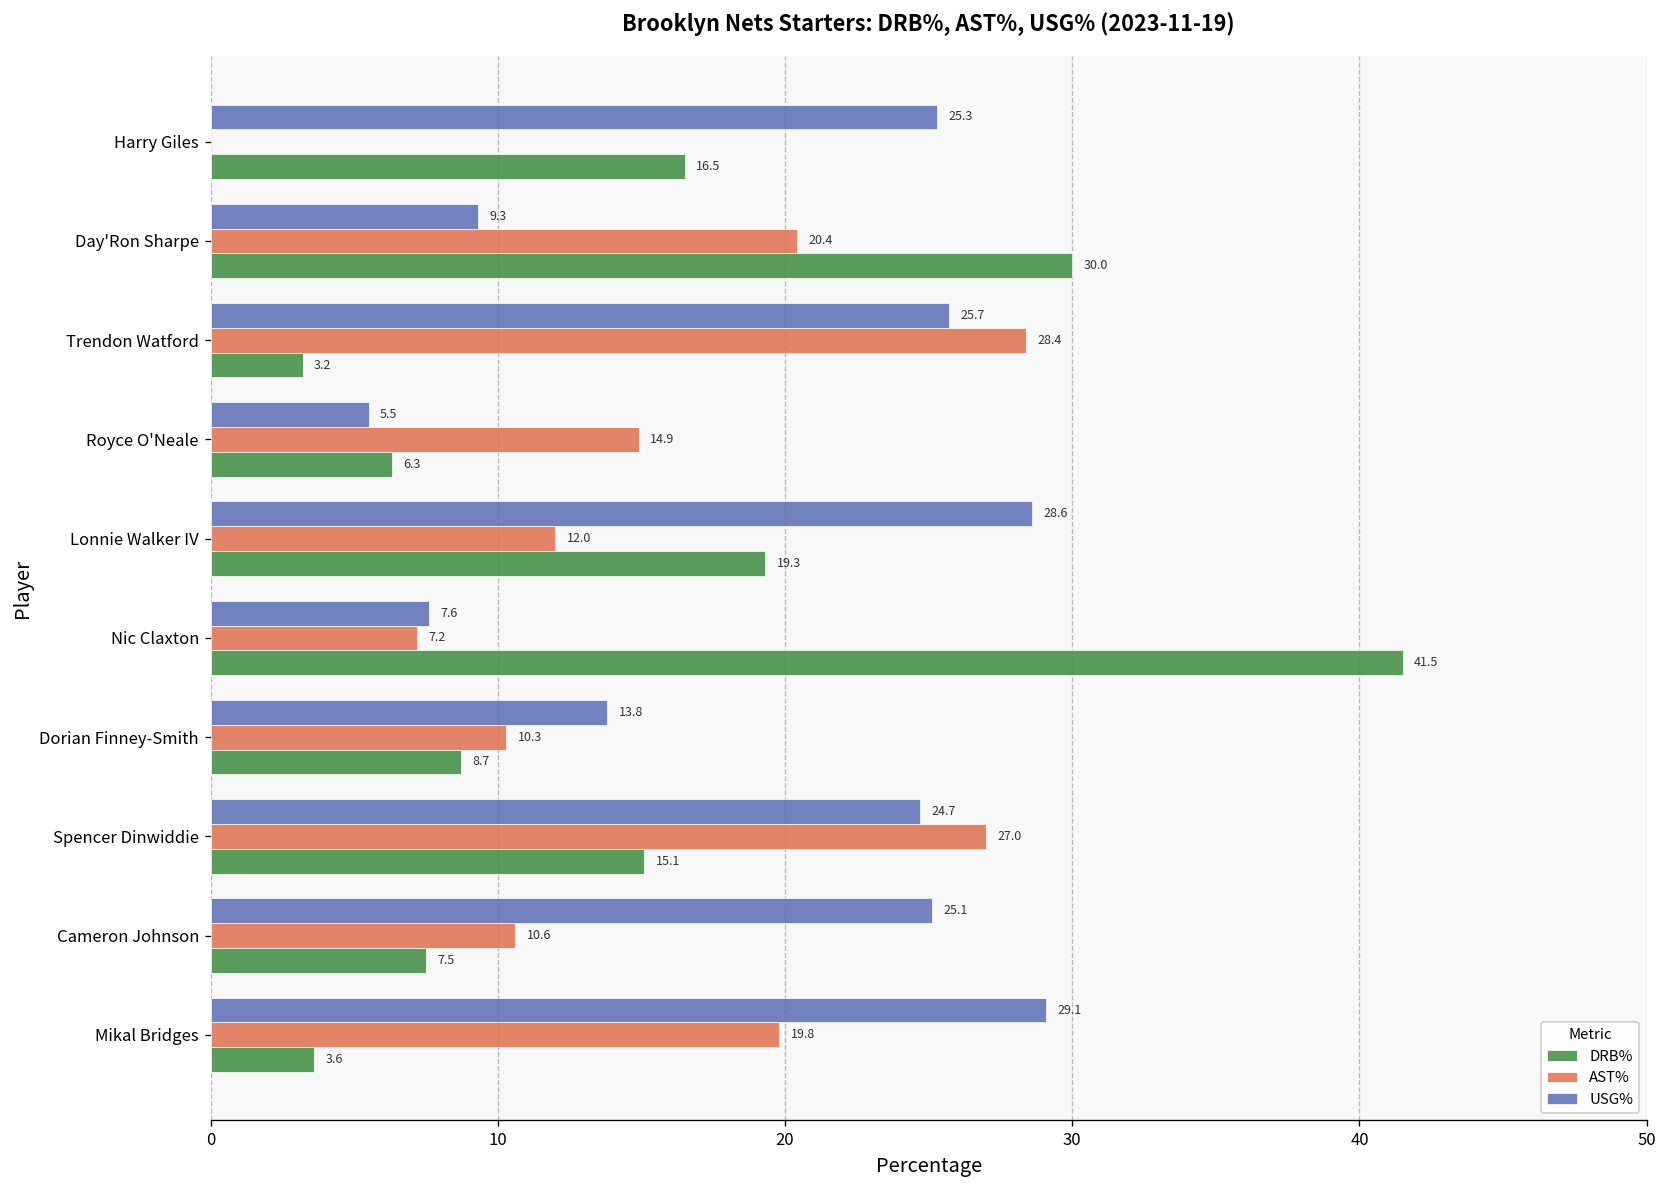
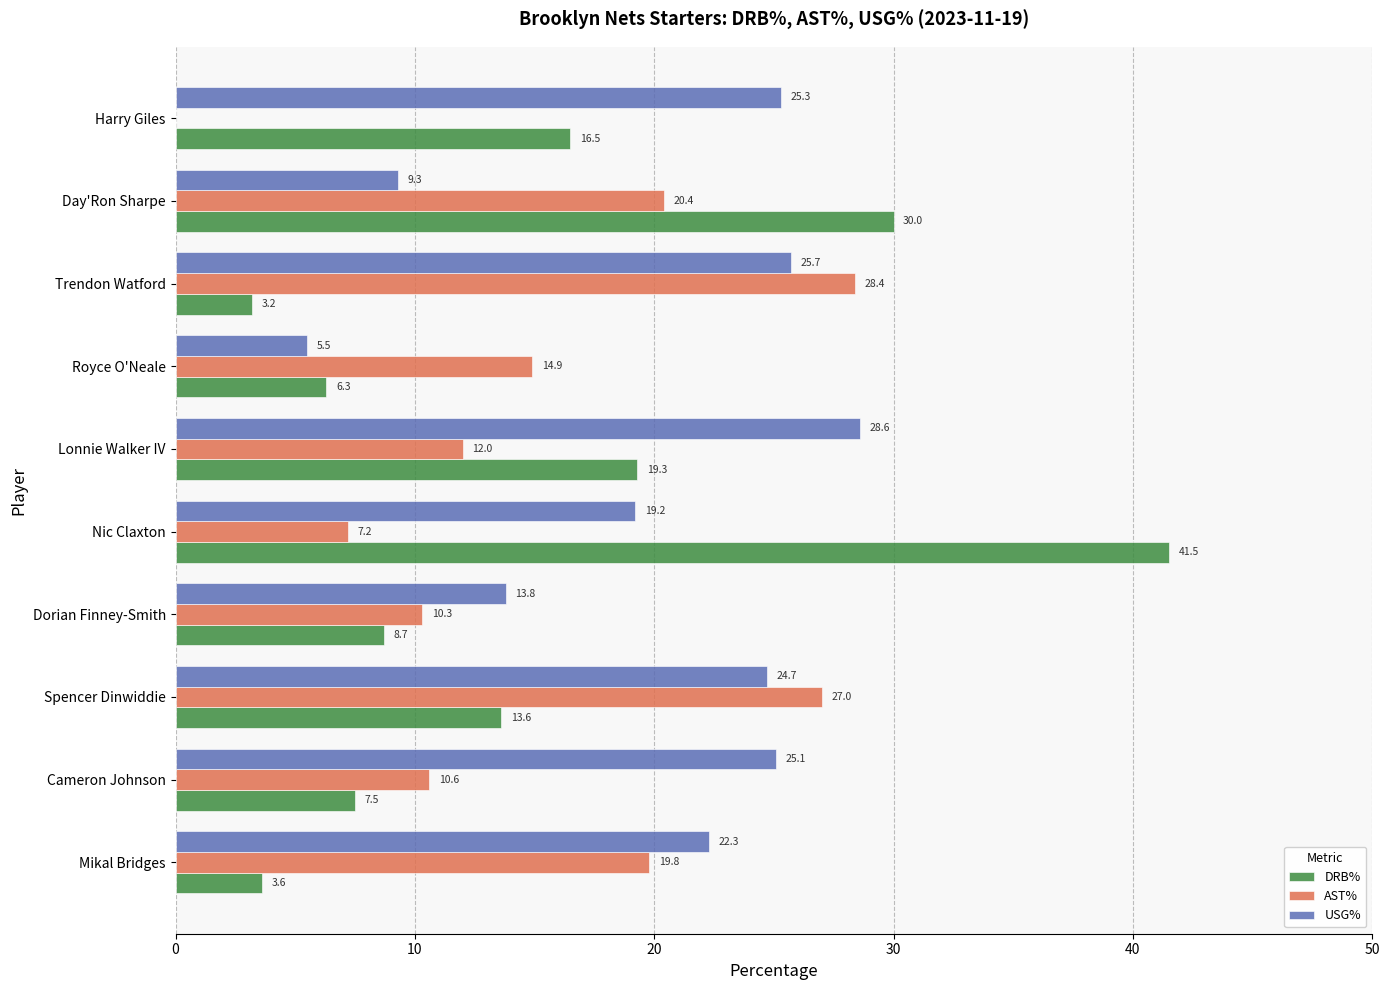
USG%, Nic Claxton: 7.6 -> 19.2
DRB%, Spencer Dinwiddie: 15.1 -> 13.6
USG%, Mikal Bridges: 29.1 -> 22.3
